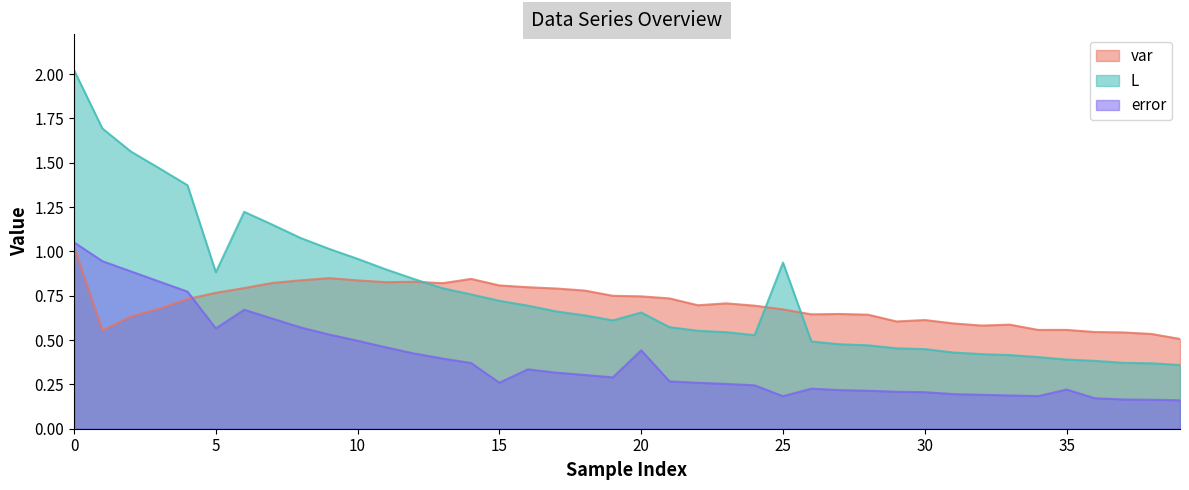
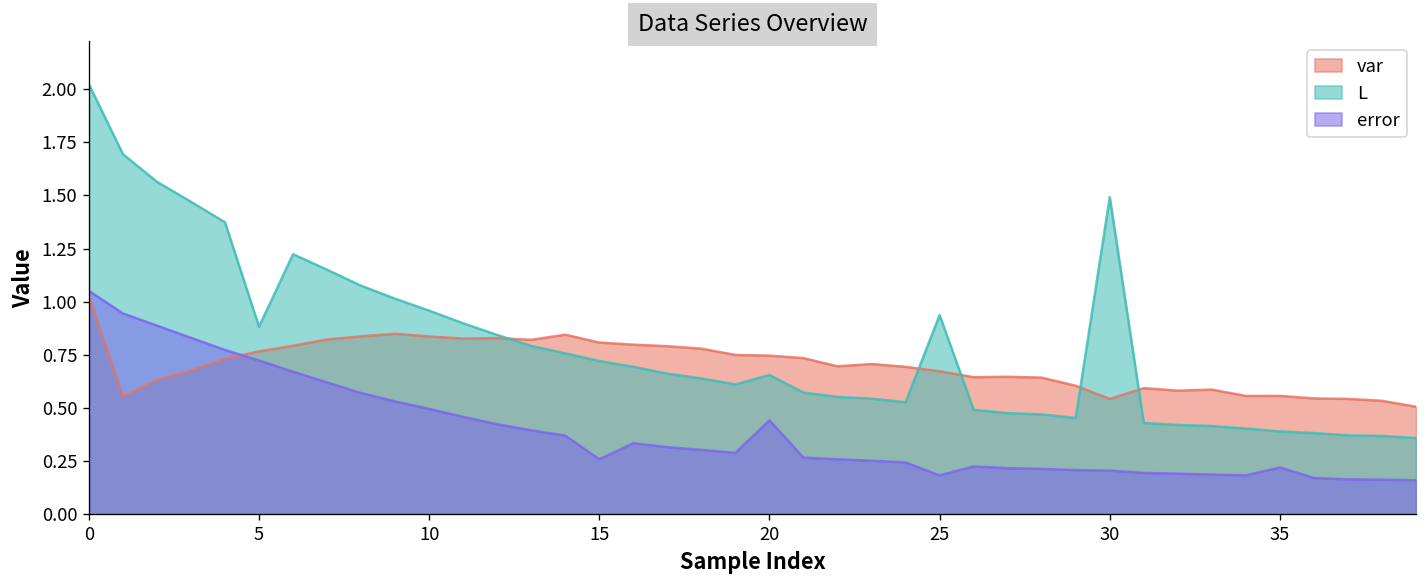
error, 5: 0.57 -> 0.72
var, 30: 0.61 -> 0.54
L, 30: 0.45 -> 1.49
